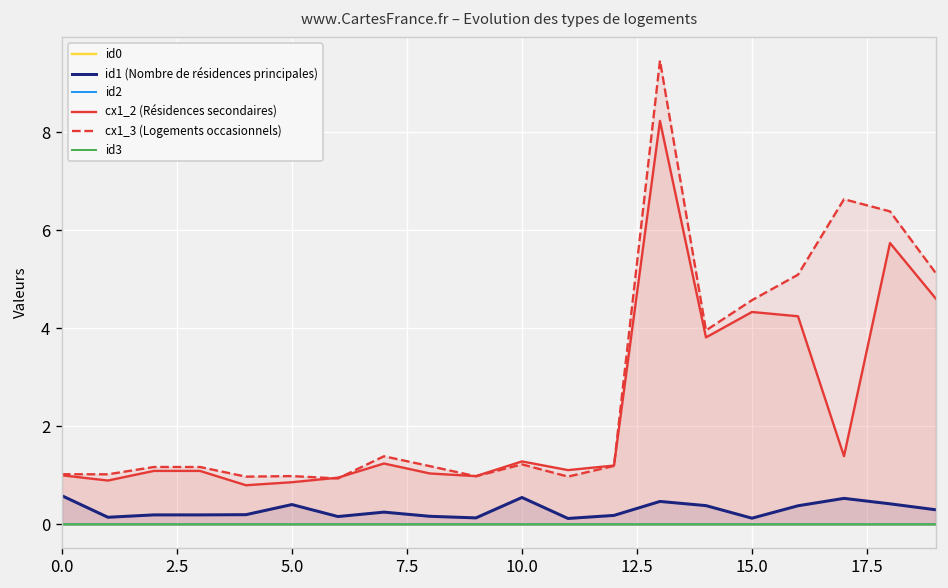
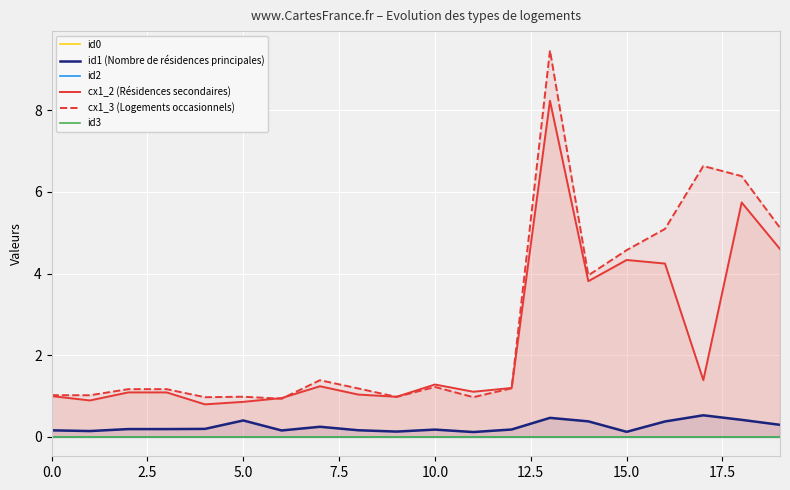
id1 (Nombre de résidences principales), 0.0: 0.6 -> 0.2
id1 (Nombre de résidences principales), 10.0: 0.5 -> 0.2
